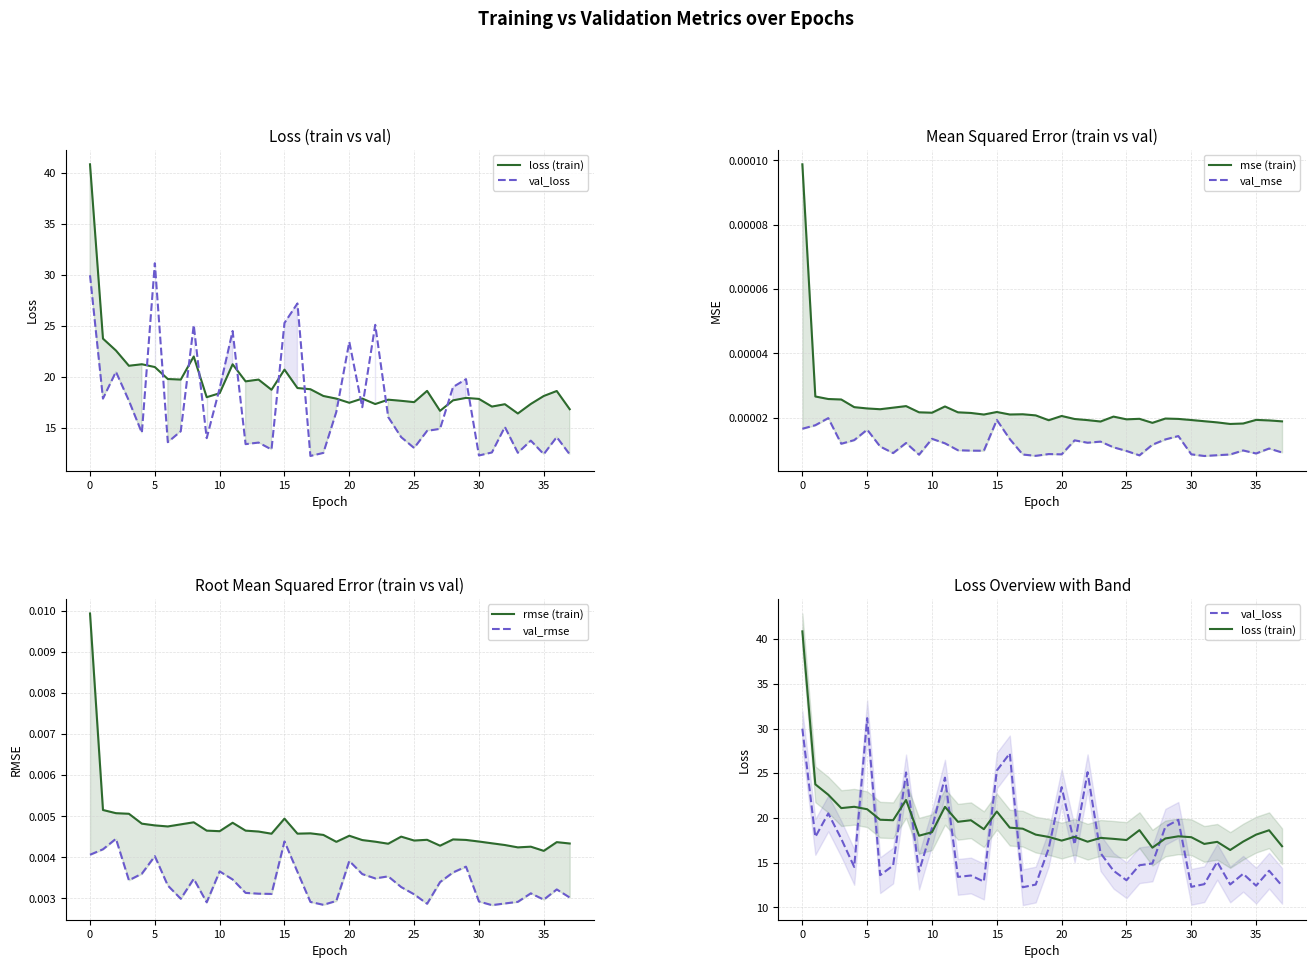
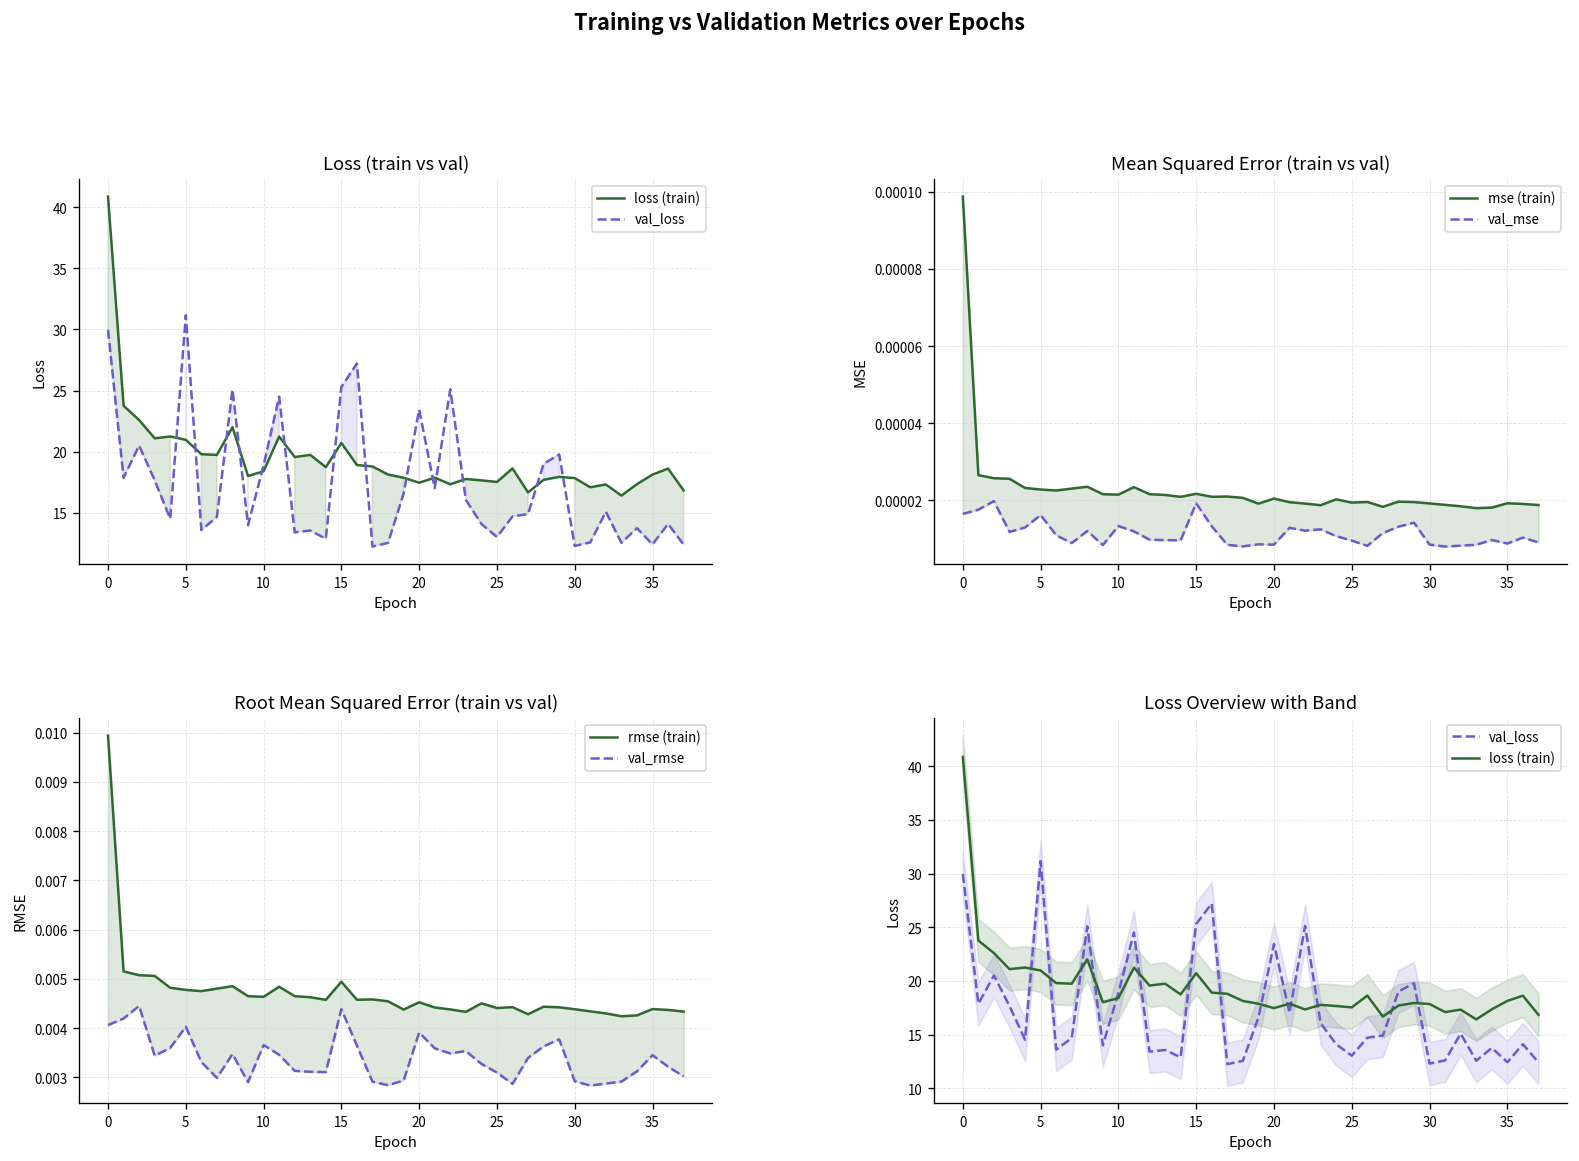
Root Mean Squared Error (train vs val), rmse (train), 35: 0.0042 -> 0.0044
Root Mean Squared Error (train vs val), val_rmse, 35: 0.0030 -> 0.0035
